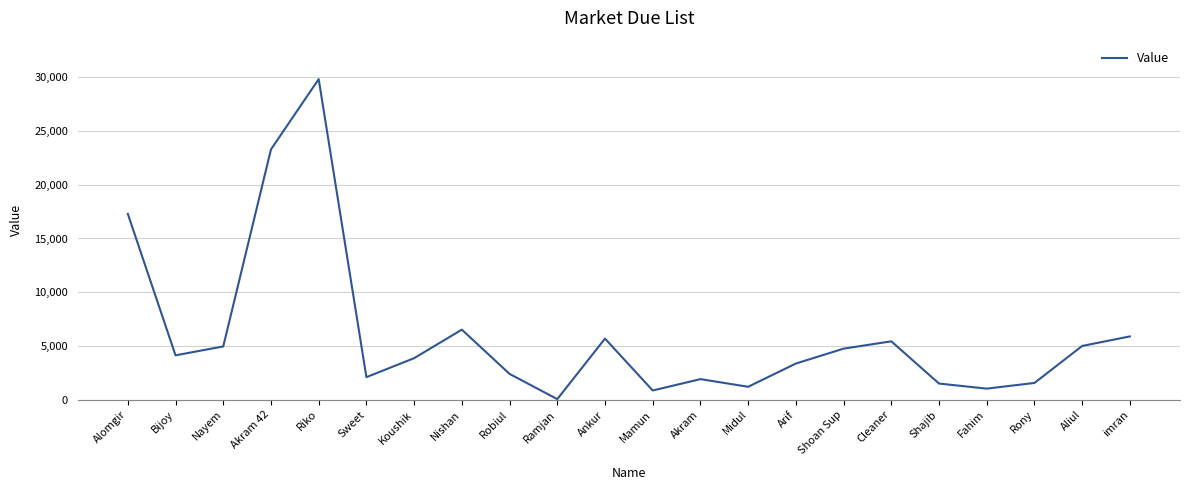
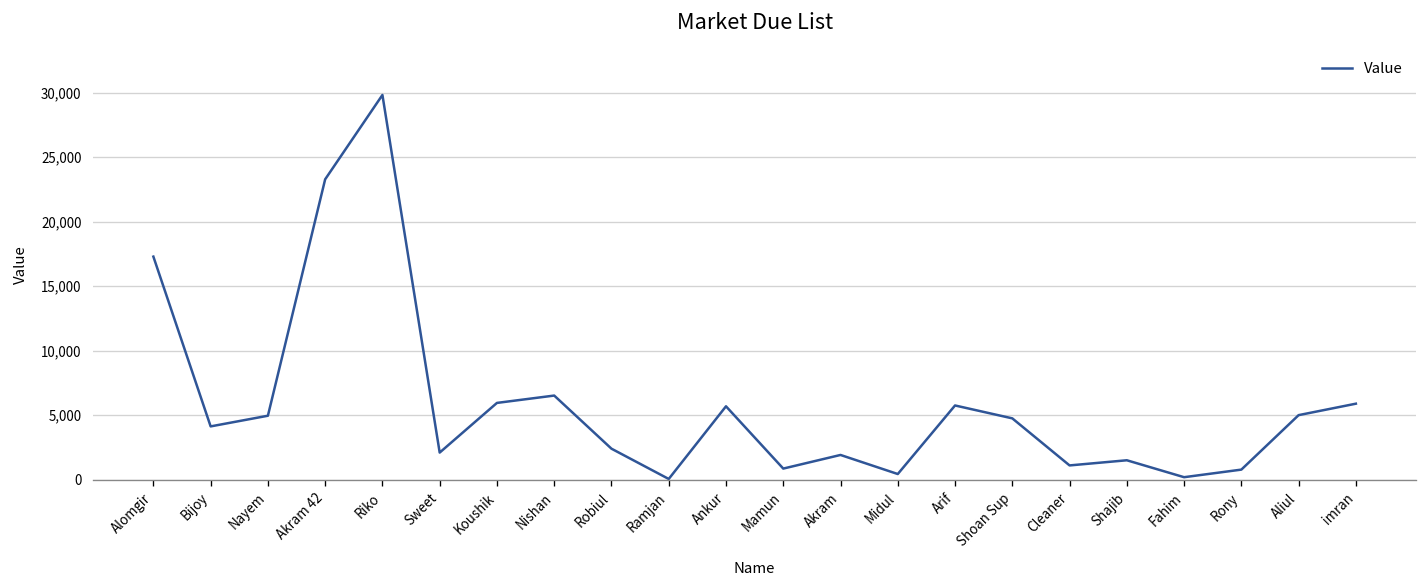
Koushik: 3,900 -> 5,900
Midul: 1,200 -> 400
Arif: 3,400 -> 5,800
Cleaner: 5,400 -> 1,100
Fahim: 1,000 -> 200
Rony: 1,600 -> 800
